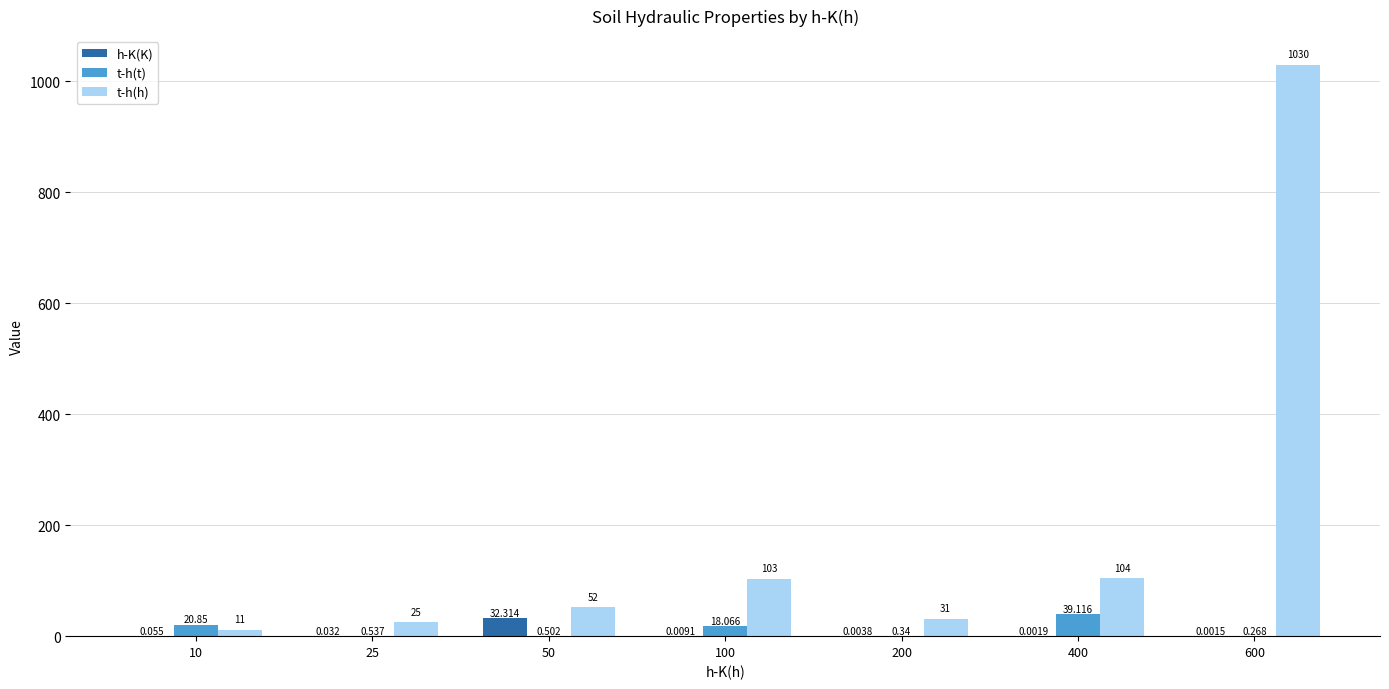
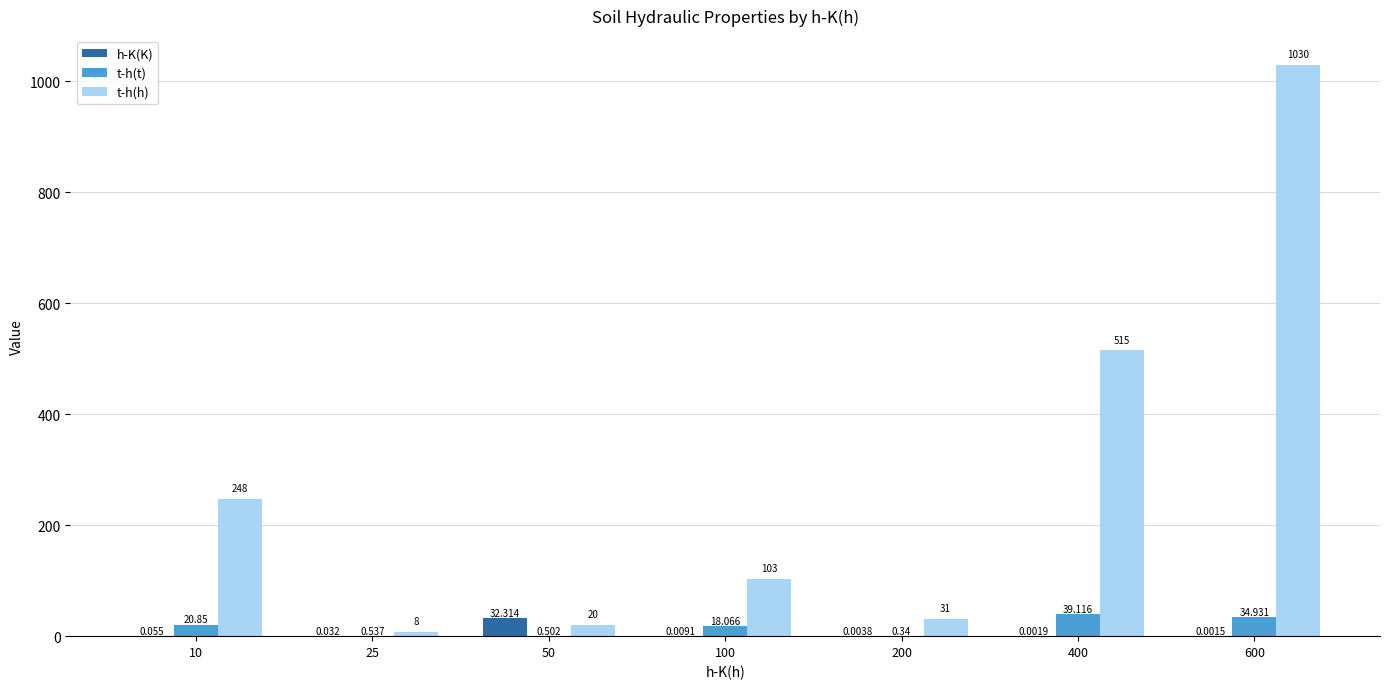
t-h(h), 10: 11 -> 248
t-h(h), 25: 25 -> 8
t-h(h), 50: 52 -> 20
t-h(h), 400: 104 -> 515
t-h(t), 600: 0.268 -> 34.931
